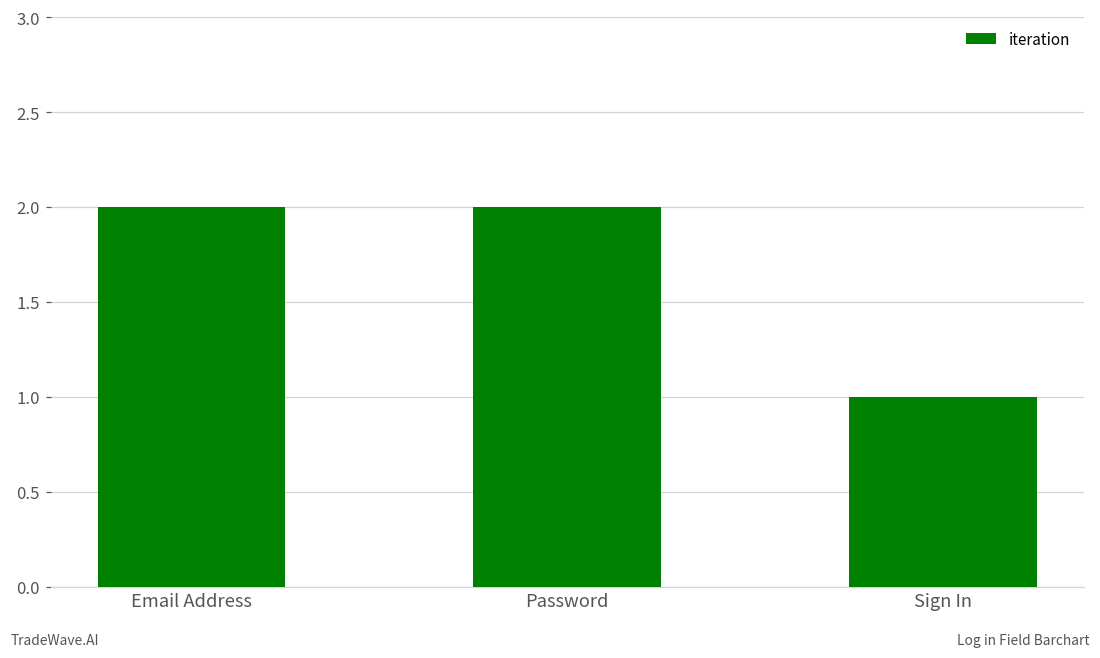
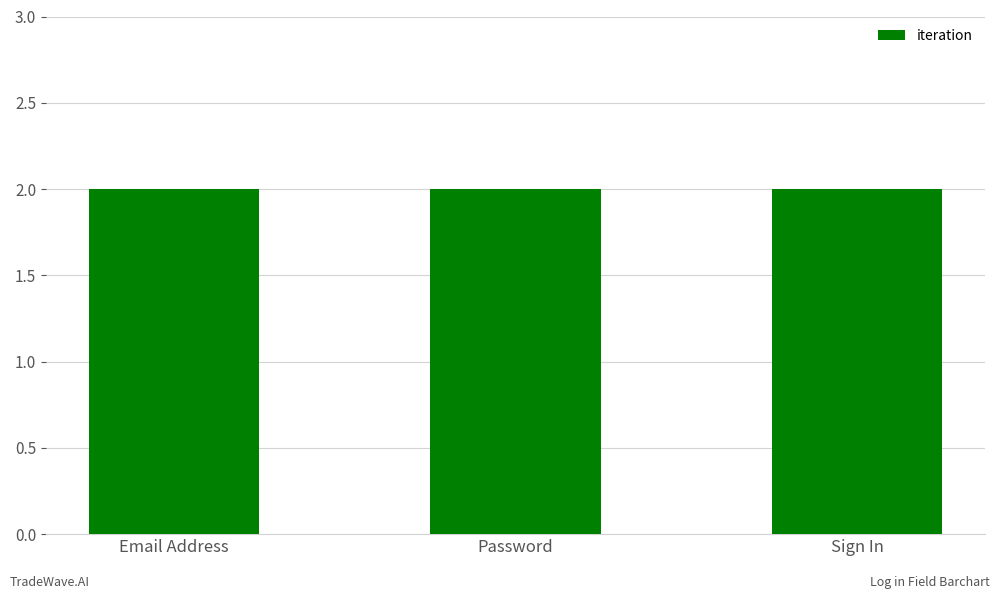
Sign In: 1 -> 2
